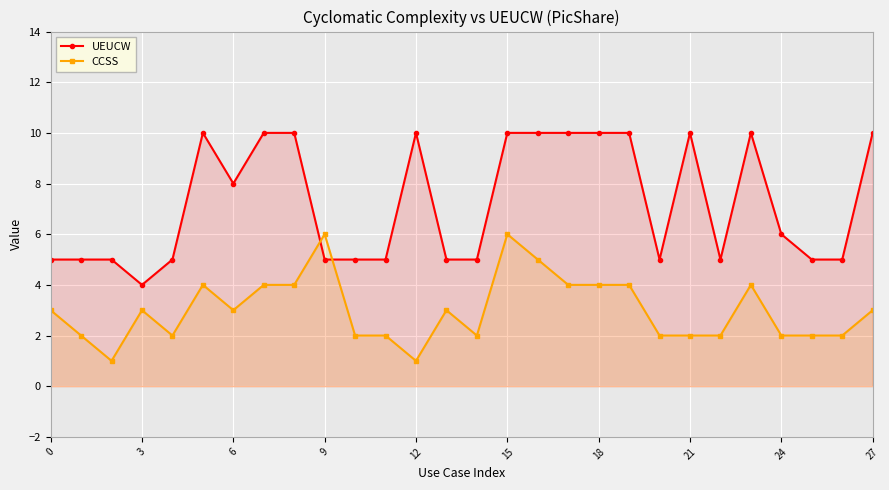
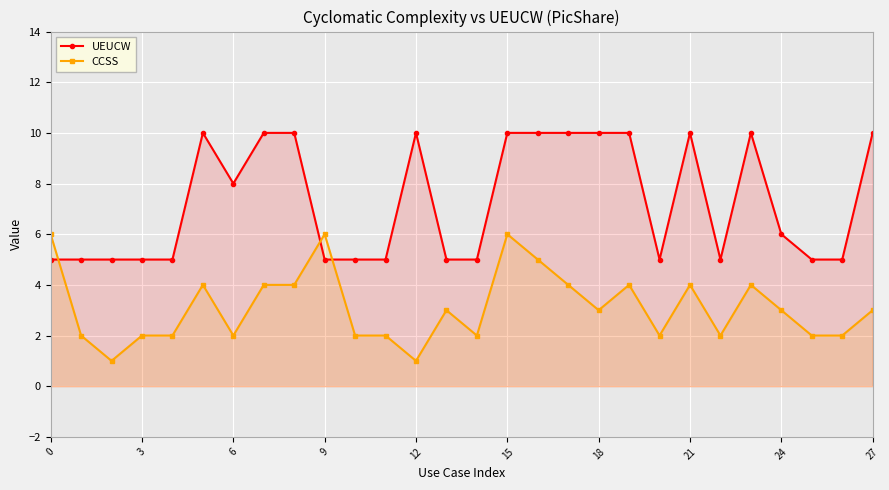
CCSS, 0: 3 -> 6
UEUCW, 3: 4 -> 5
CCSS, 3: 3 -> 2
CCSS, 6: 3 -> 2
CCSS, 18: 4 -> 3
CCSS, 21: 2 -> 4
CCSS, 24: 2 -> 3
